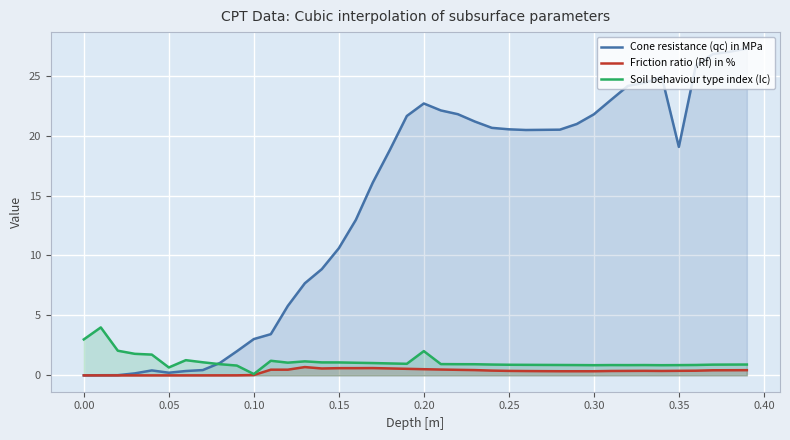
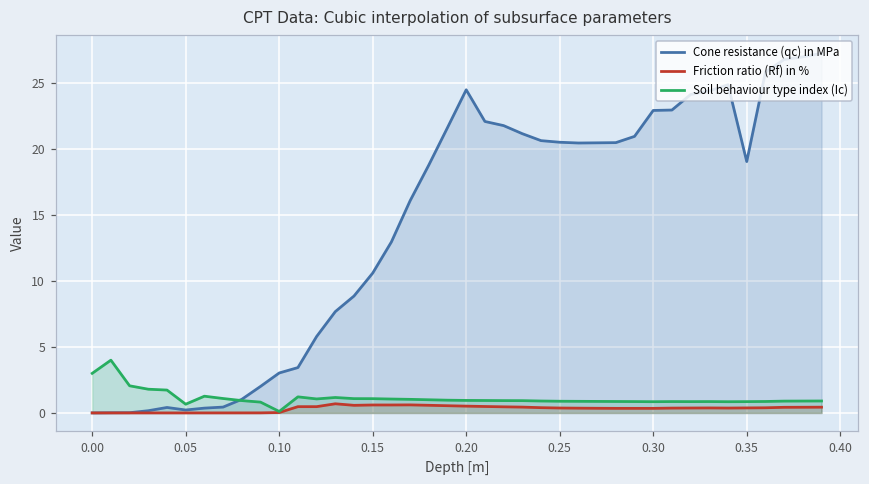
Cone resistance (qc) in MPa, 0.20: 22.7 -> 24.5
Soil behaviour type index (Ic), 0.20: 2.0 -> 0.9
Cone resistance (qc) in MPa, 0.30: 21.8 -> 22.9
